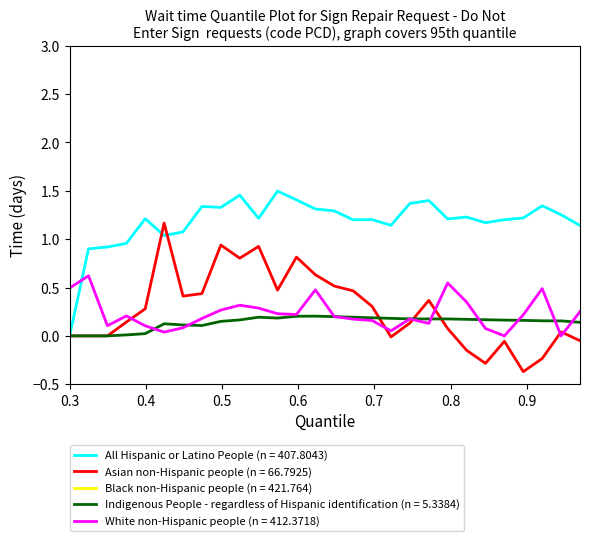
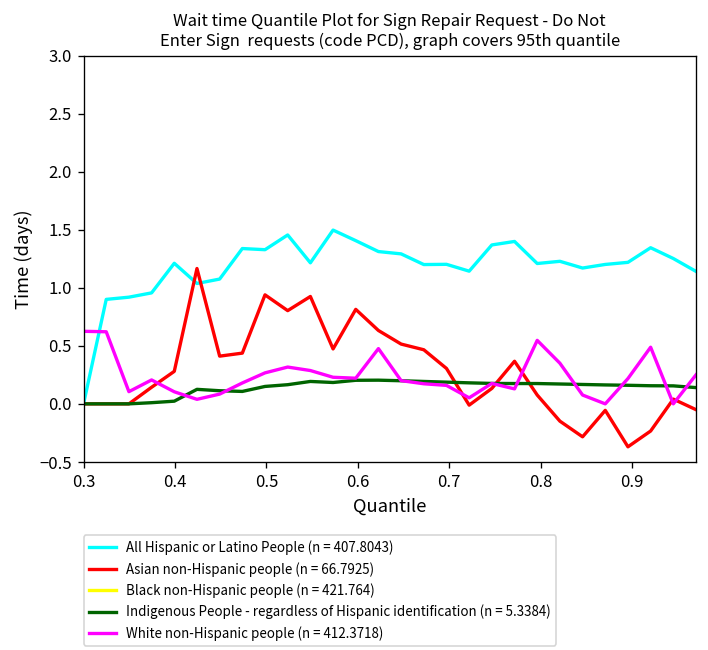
White non-Hispanic people (n = 412.3718), 0.3: 0.5 -> 0.6
